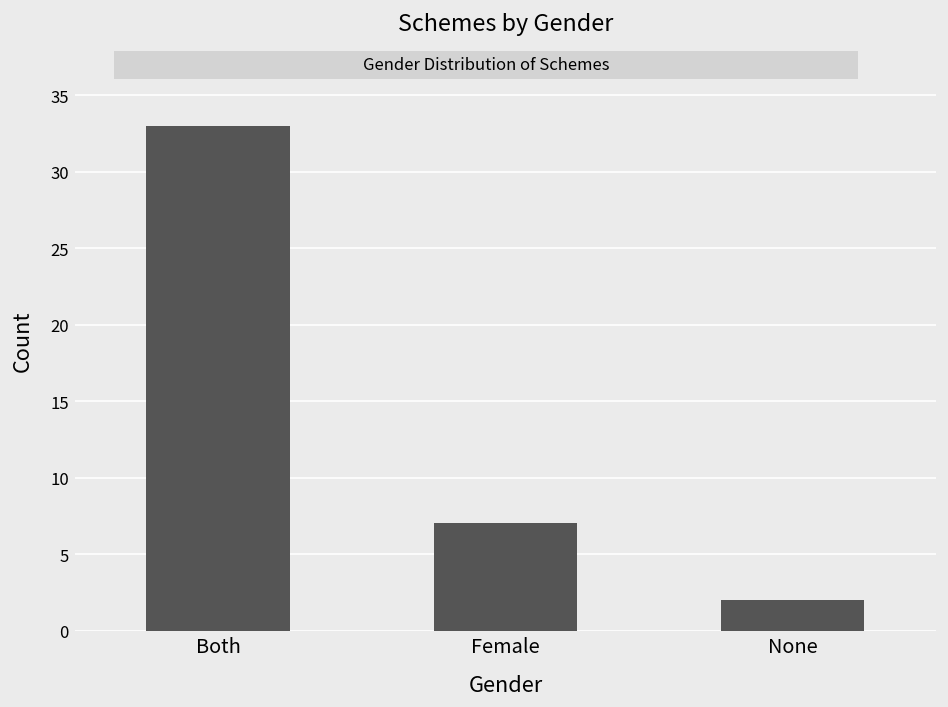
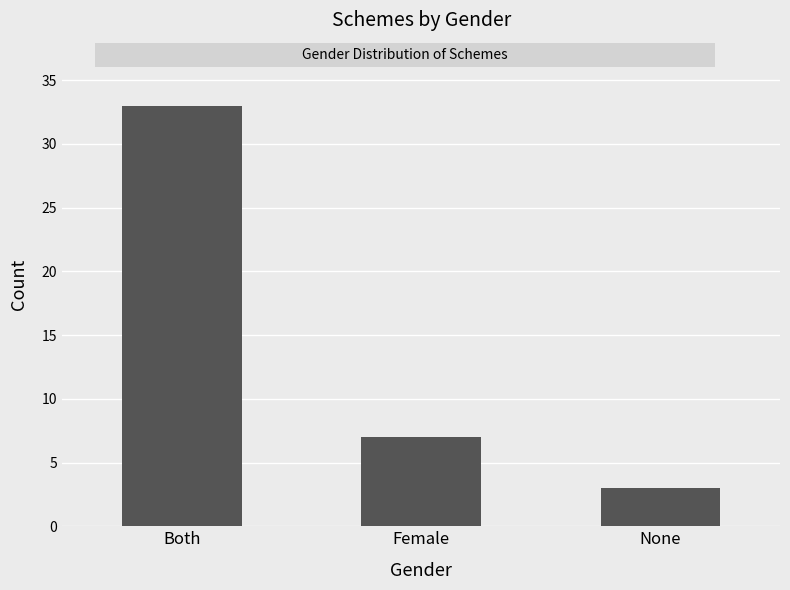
None: 2 -> 3
